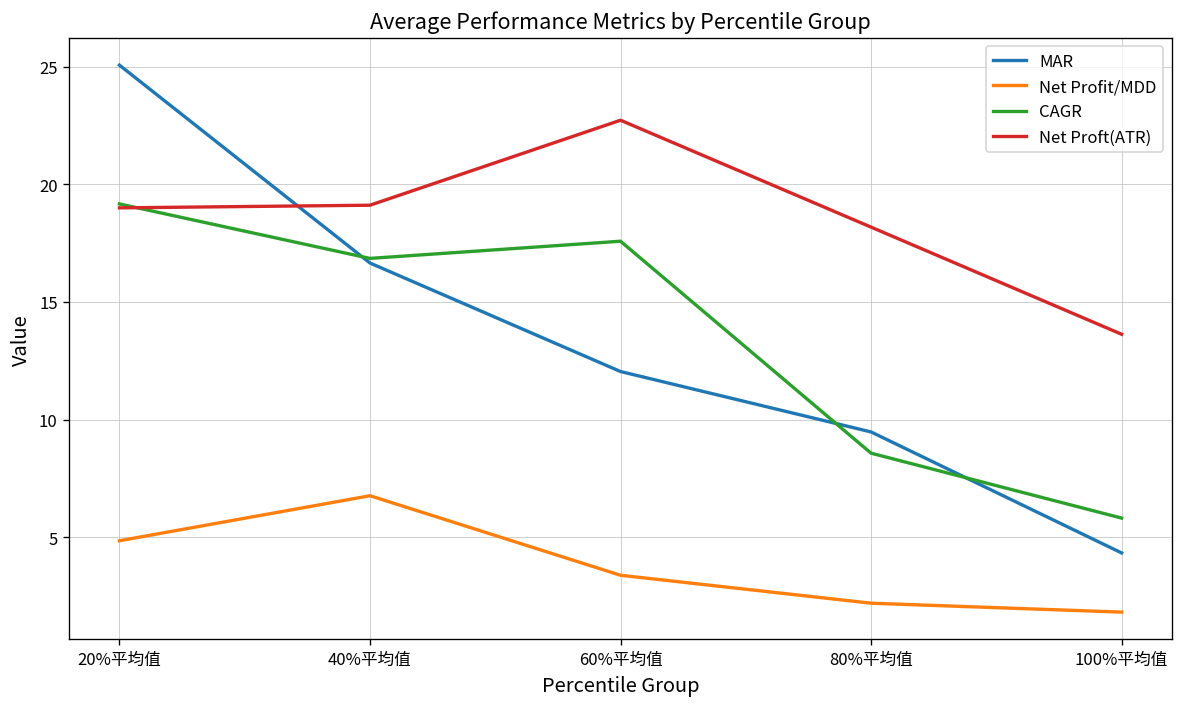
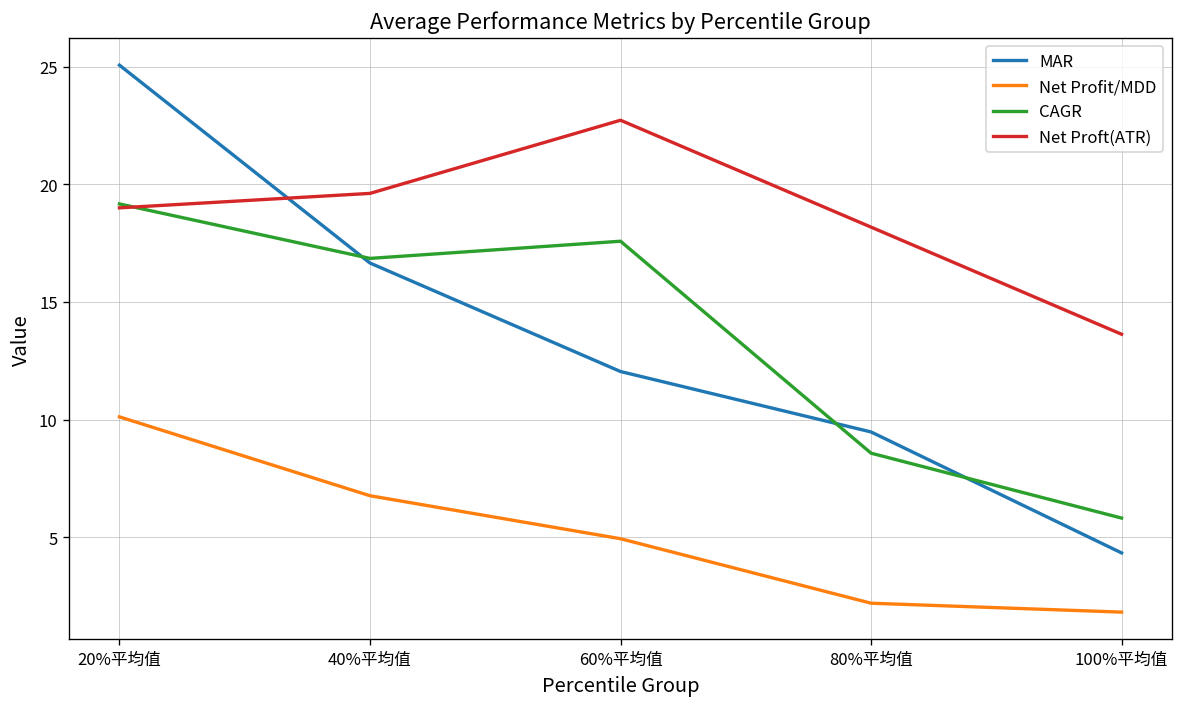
Net Profit/MDD, 20%平均值: 4.8 -> 10.1
Net Proft(ATR), 40%平均值: 19.1 -> 19.6
Net Profit/MDD, 60%平均值: 3.4 -> 4.9
